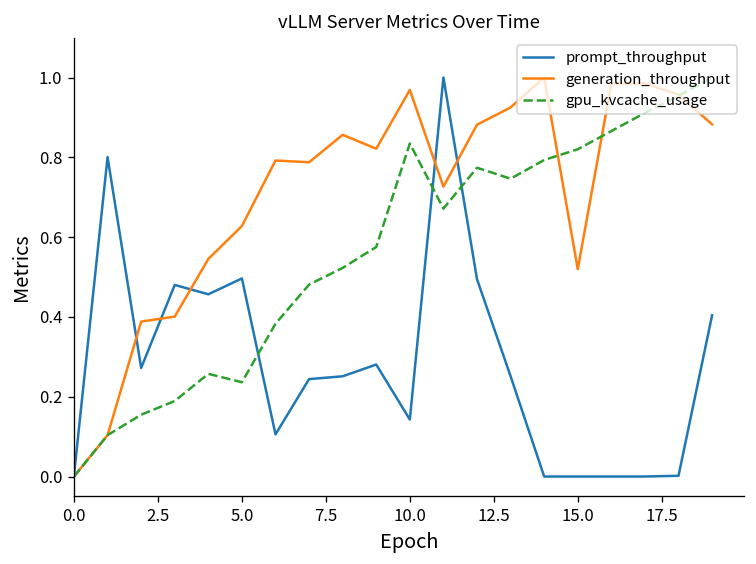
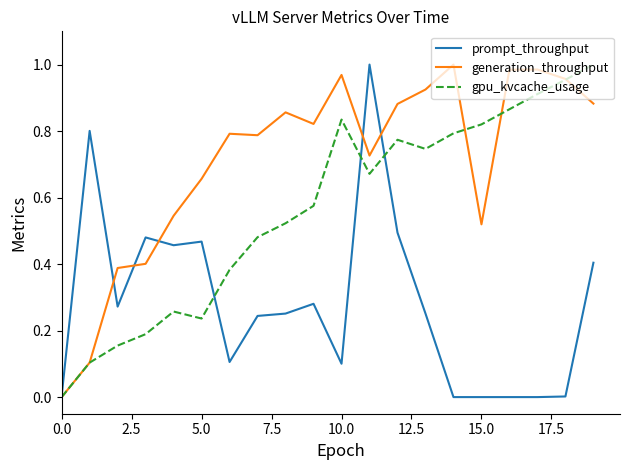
prompt_throughput, 5.0: 0.50 -> 0.47
generation_throughput, 5.0: 0.63 -> 0.66
prompt_throughput, 10.0: 0.14 -> 0.10
